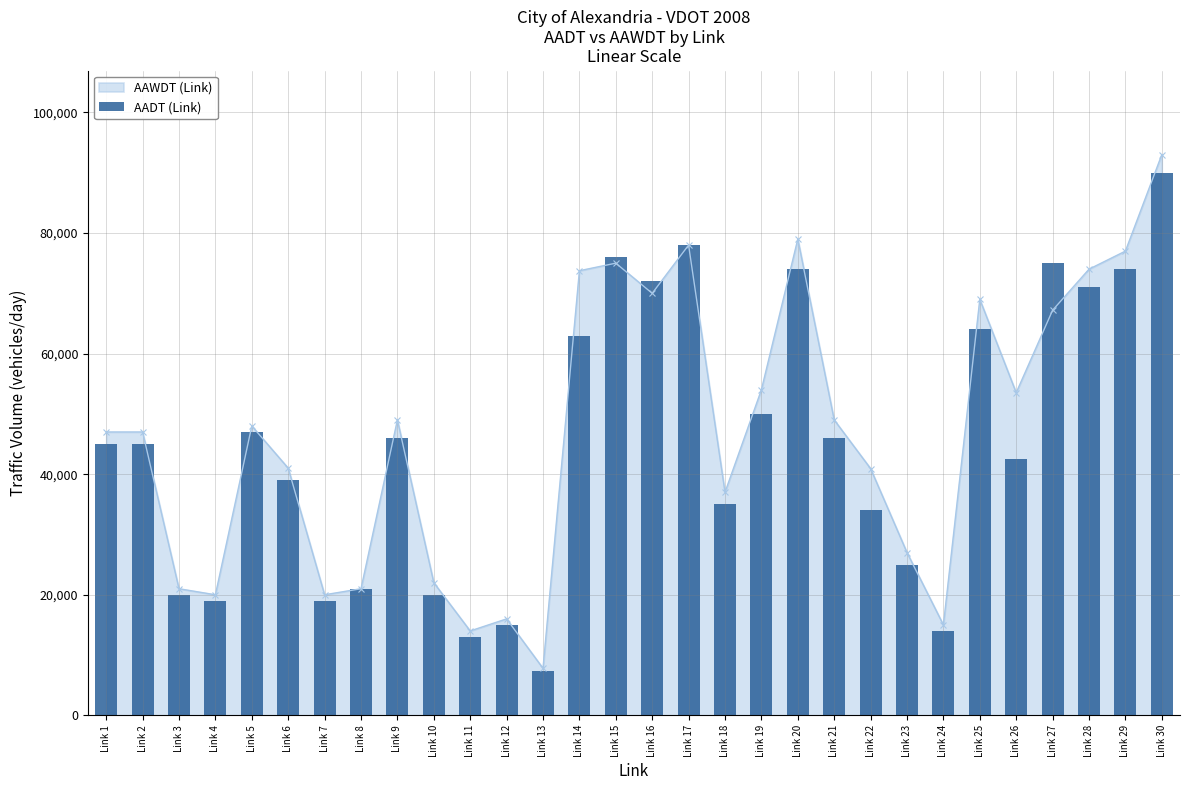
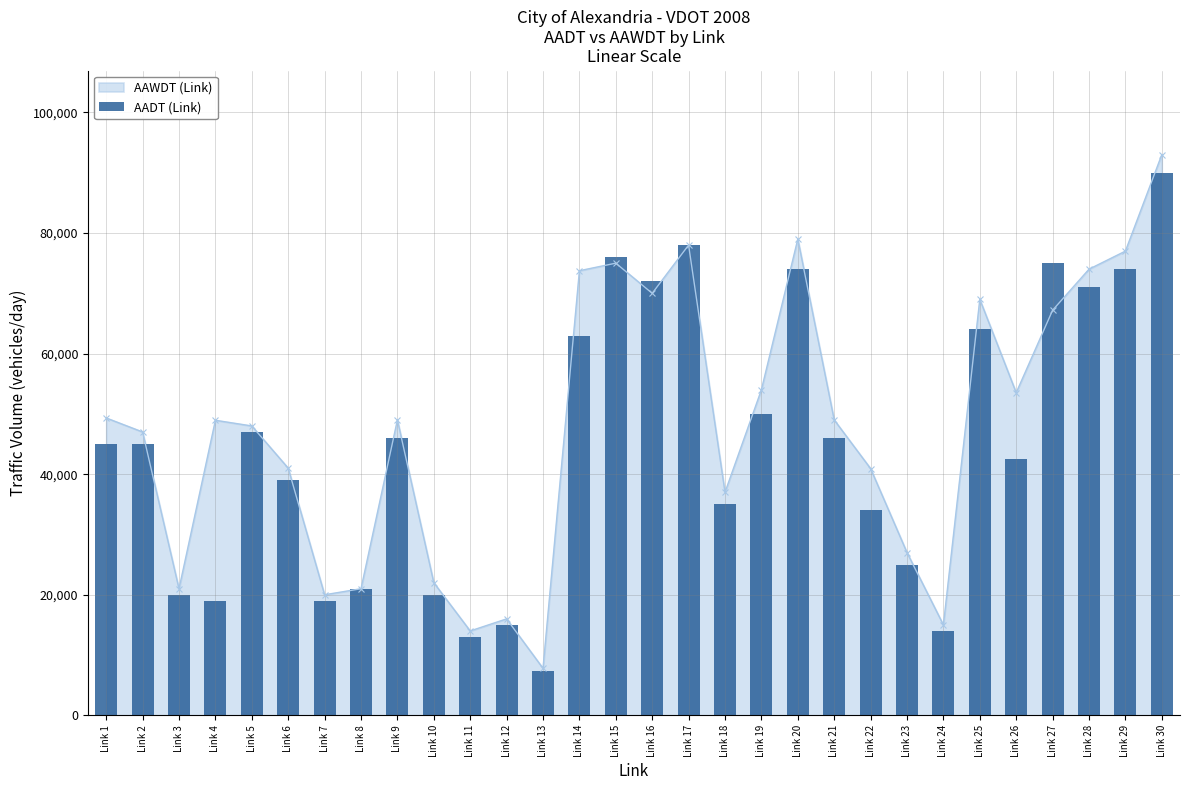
AAWDT (Link), Link 1: 47,000 -> 49,000
AAWDT (Link), Link 4: 20,000 -> 49,000
